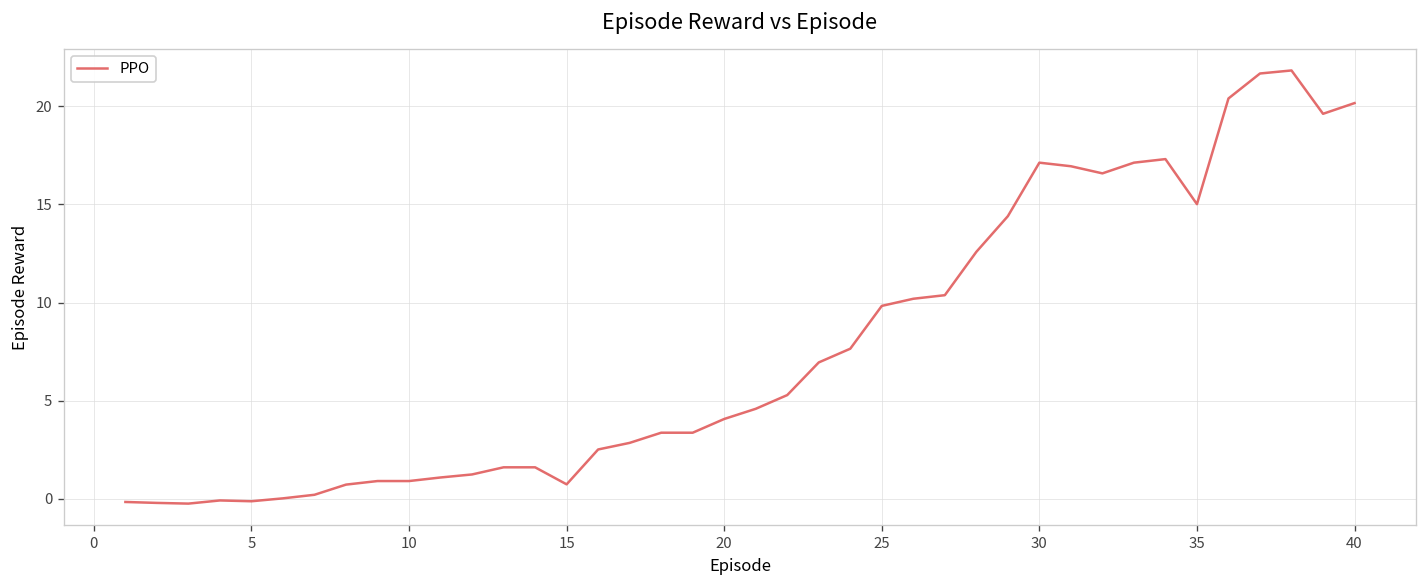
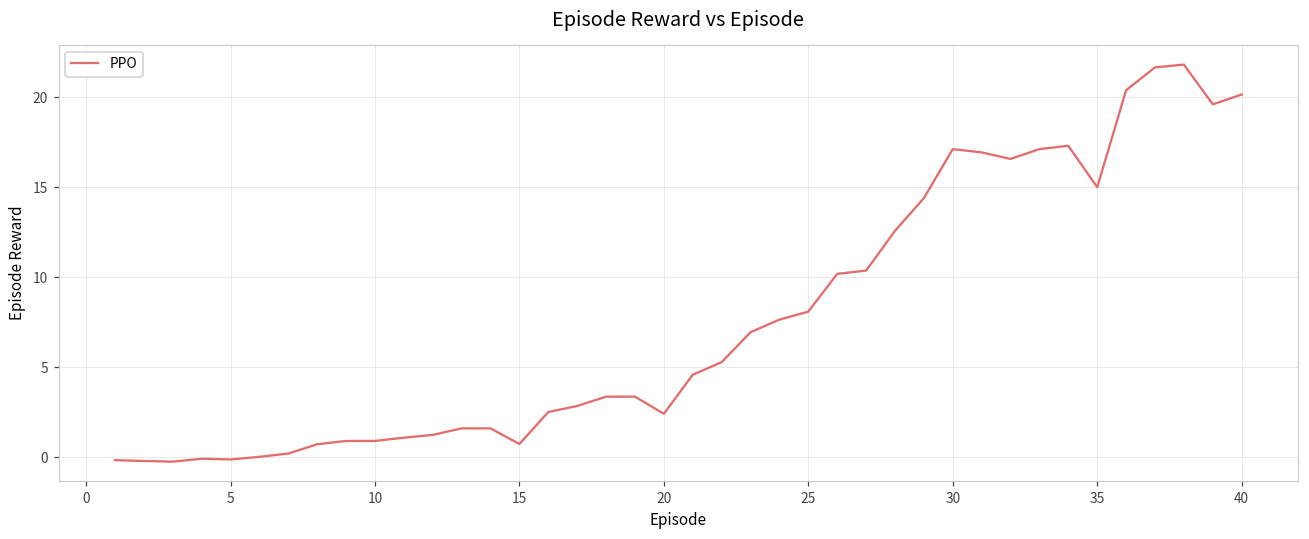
20: 4.1 -> 2.4
25: 9.8 -> 8.1
